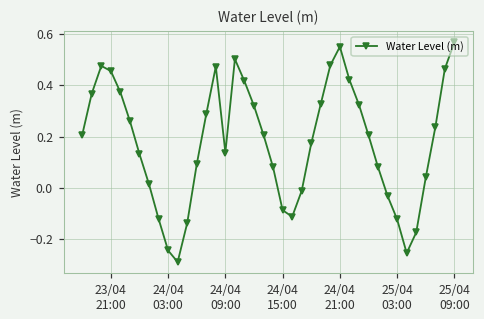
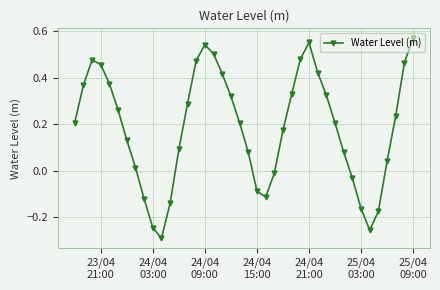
24/04 09:00: 0.14 -> 0.54
25/04 03:00: -0.12 -> -0.16
